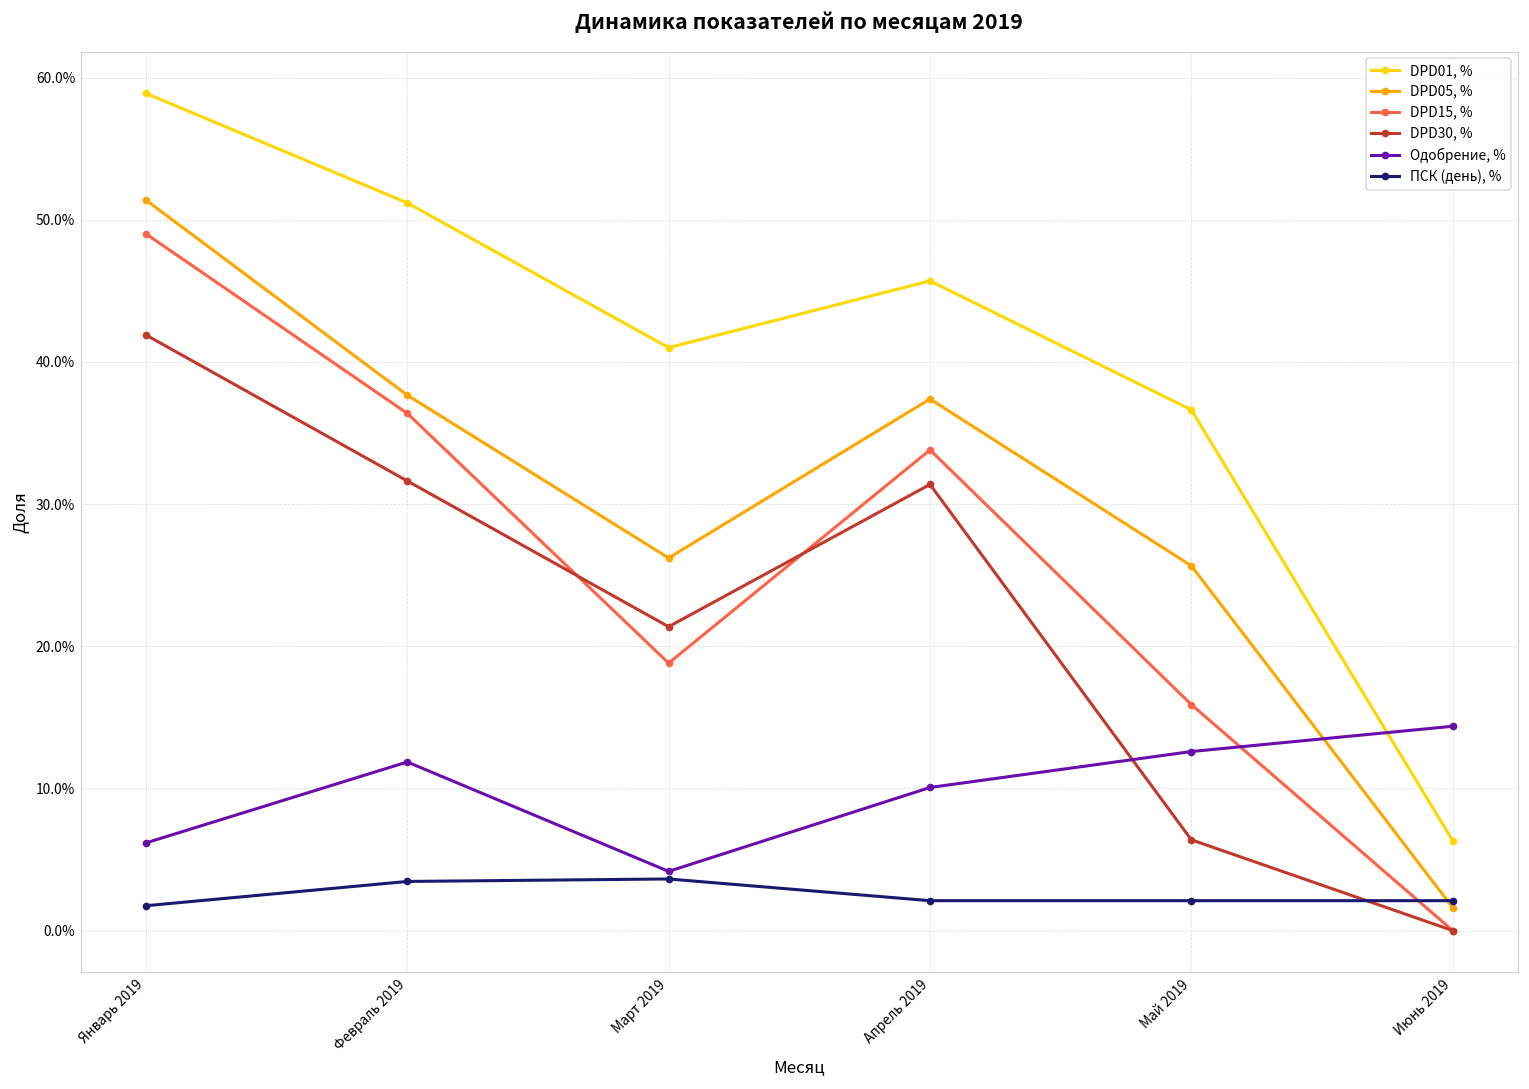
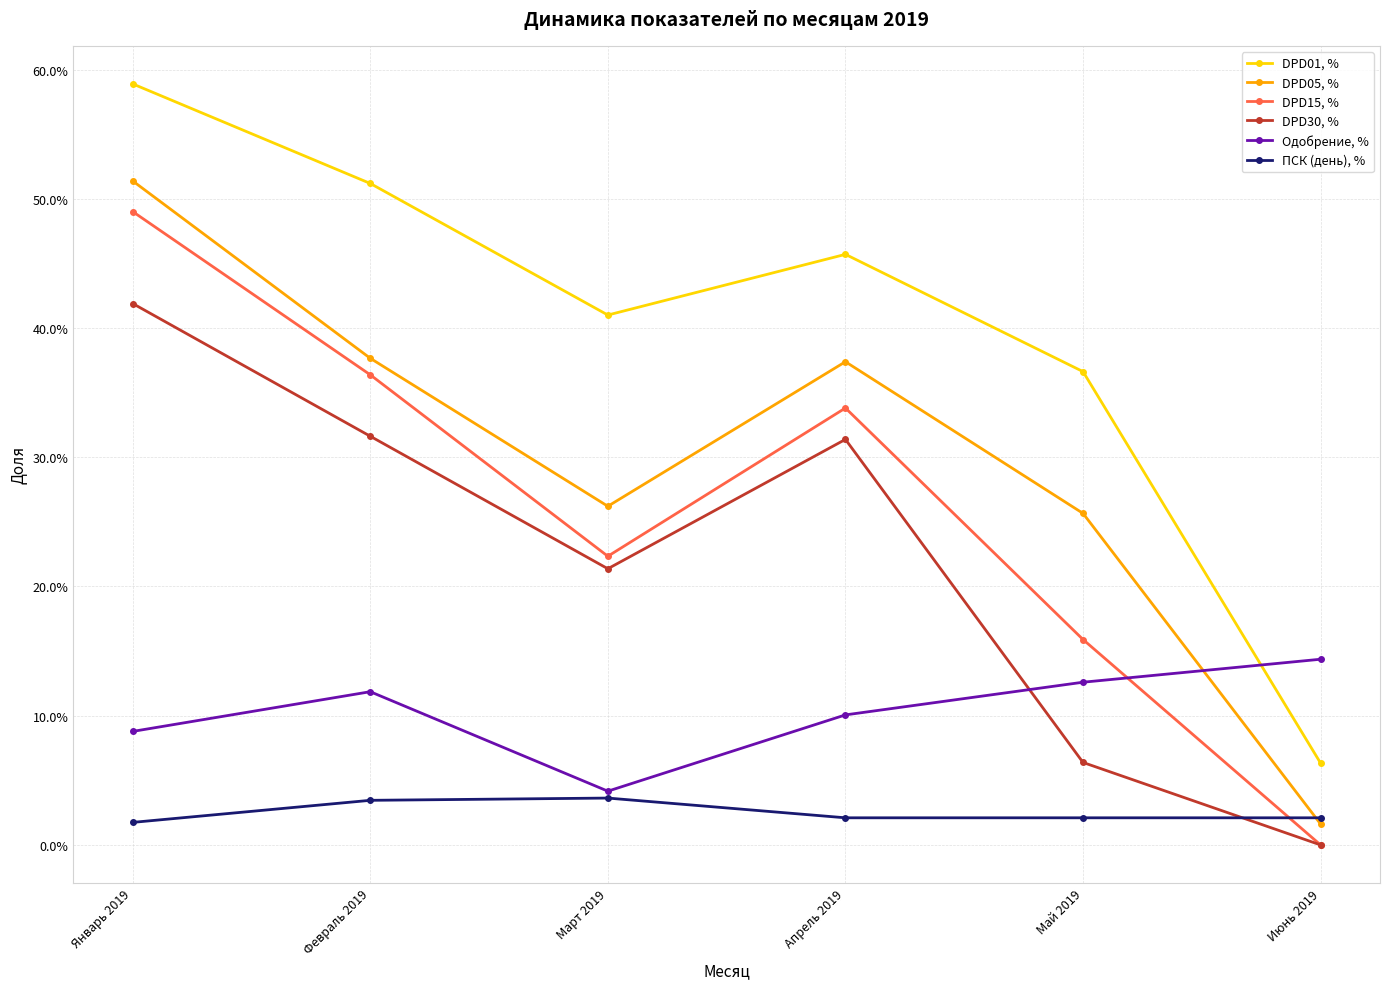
Одобрение, %, Январь 2019: 6.2% -> 8.8%
DPD15, %, Март 2019: 18.8% -> 22.3%
